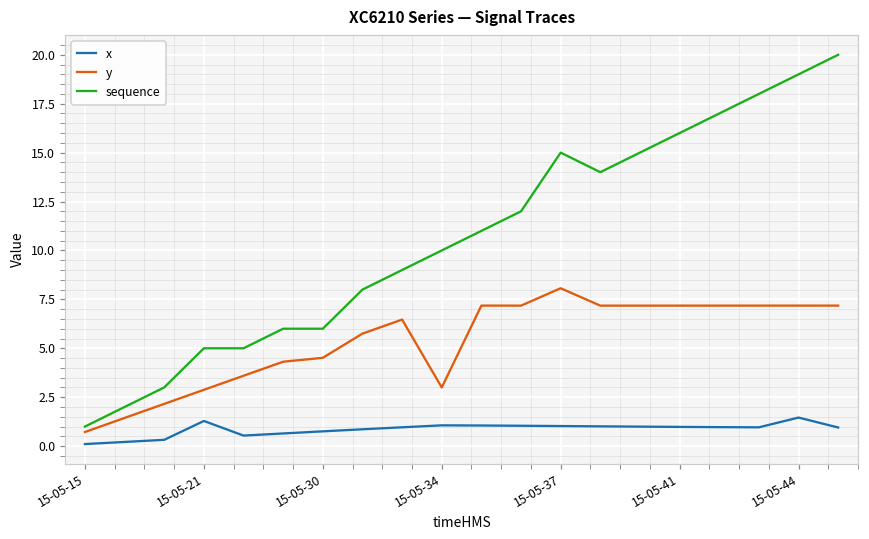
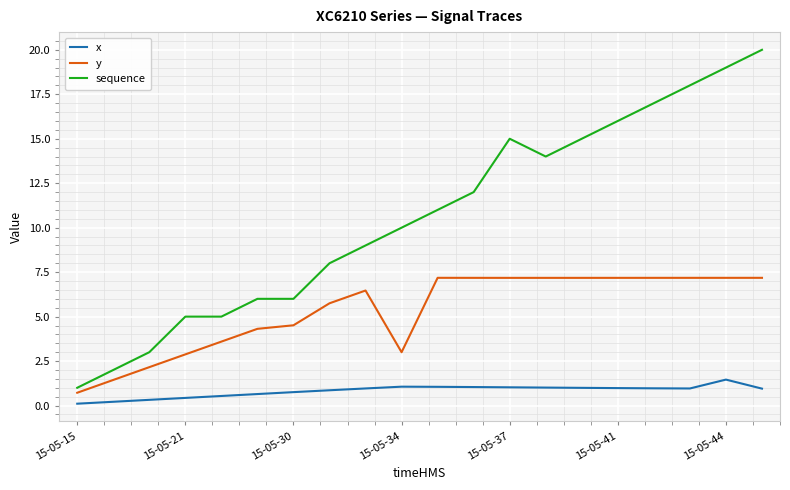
x, 15-05-21: 1.3 -> 0.4
y, 15-05-37: 8.1 -> 7.2
